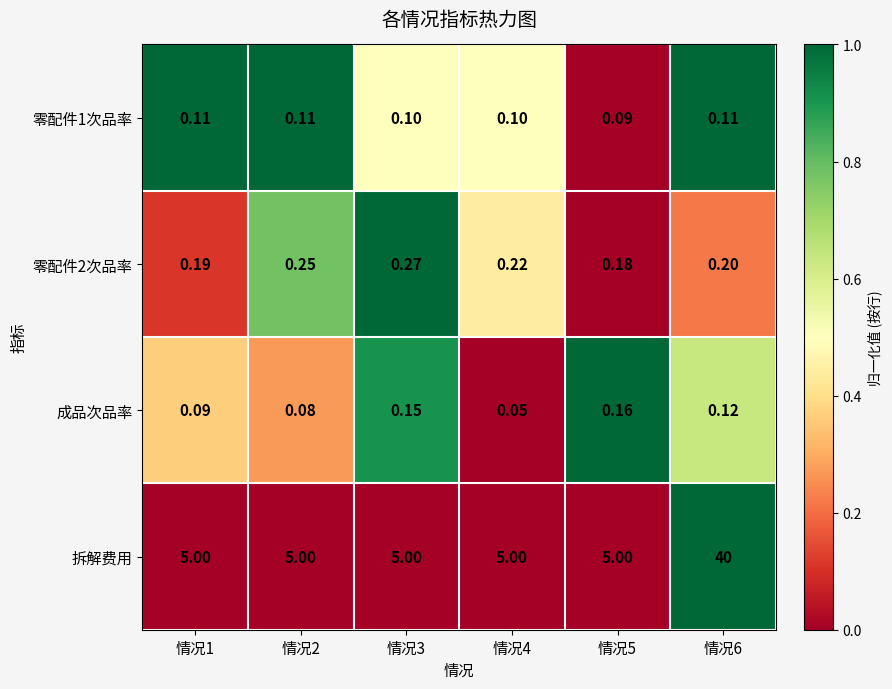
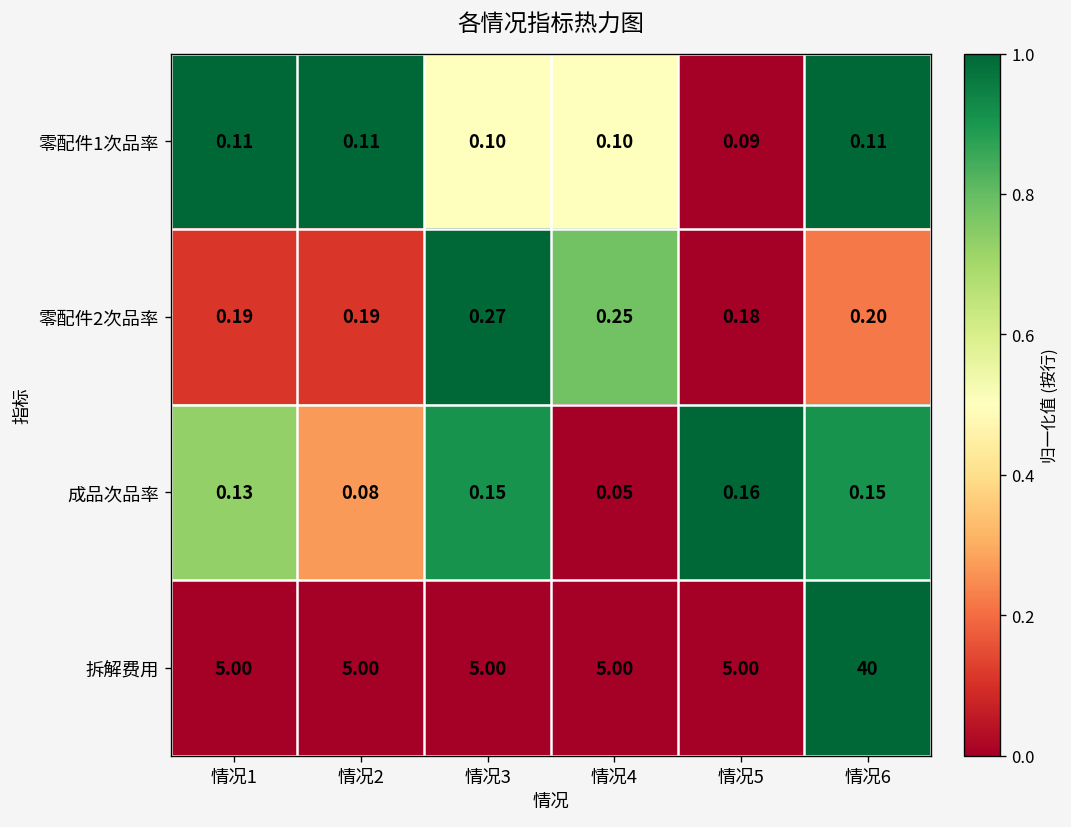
零配件2次品率, 情况2: 0.25 -> 0.19
零配件2次品率, 情况4: 0.22 -> 0.25
成品次品率, 情况1: 0.09 -> 0.13
成品次品率, 情况6: 0.12 -> 0.15
